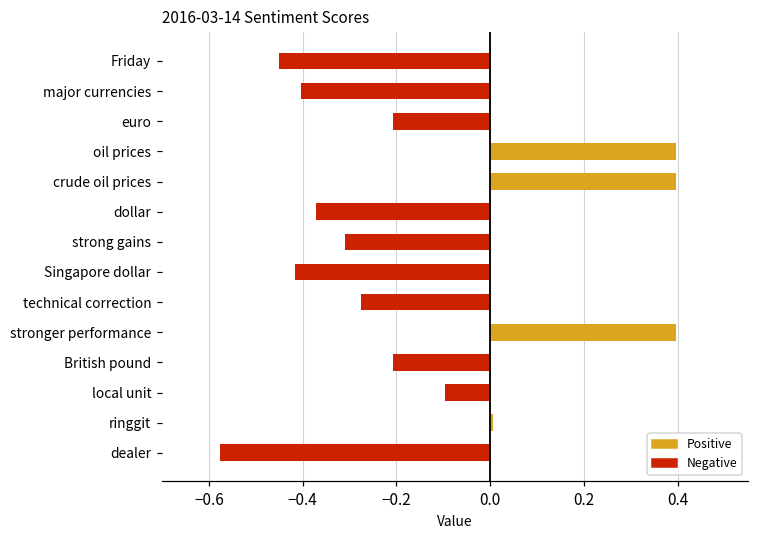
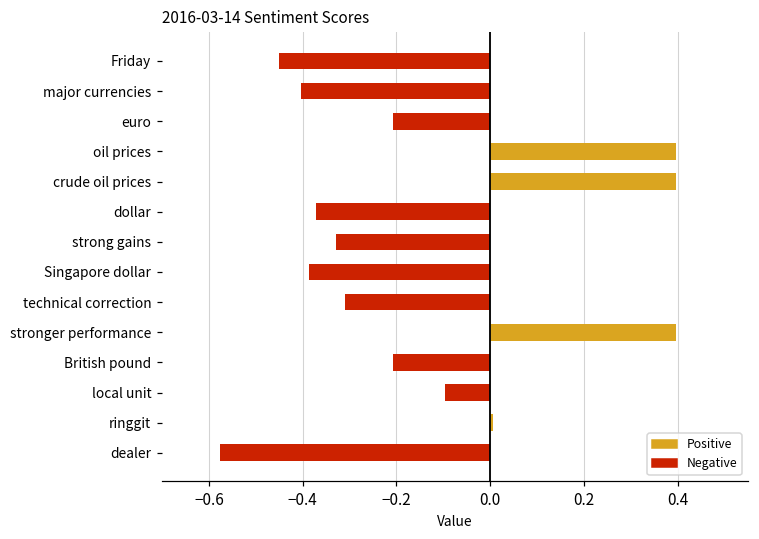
strong gains: -0.31 -> -0.33
Singapore dollar: -0.42 -> -0.39
technical correction: -0.28 -> -0.31
